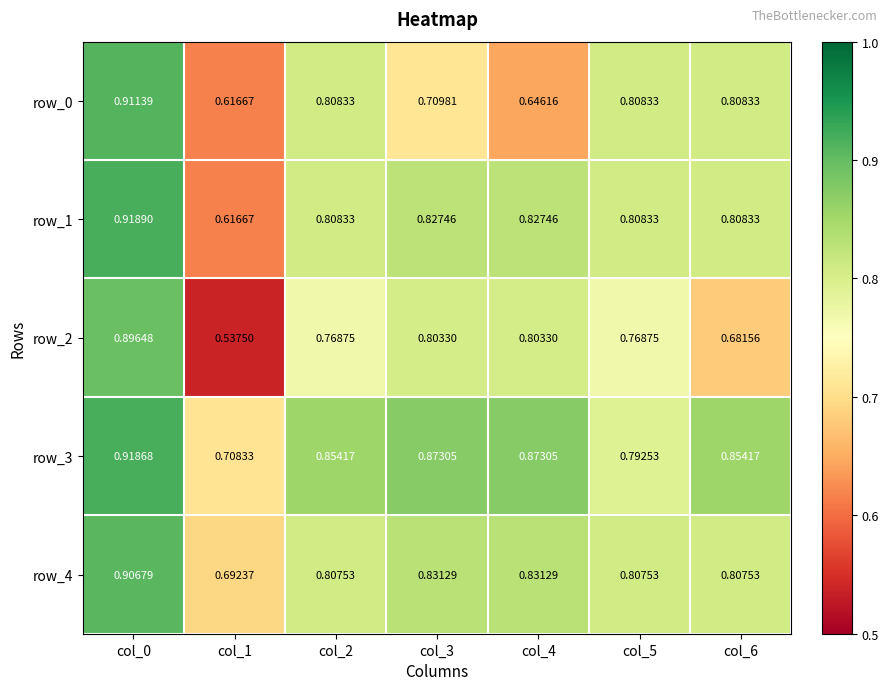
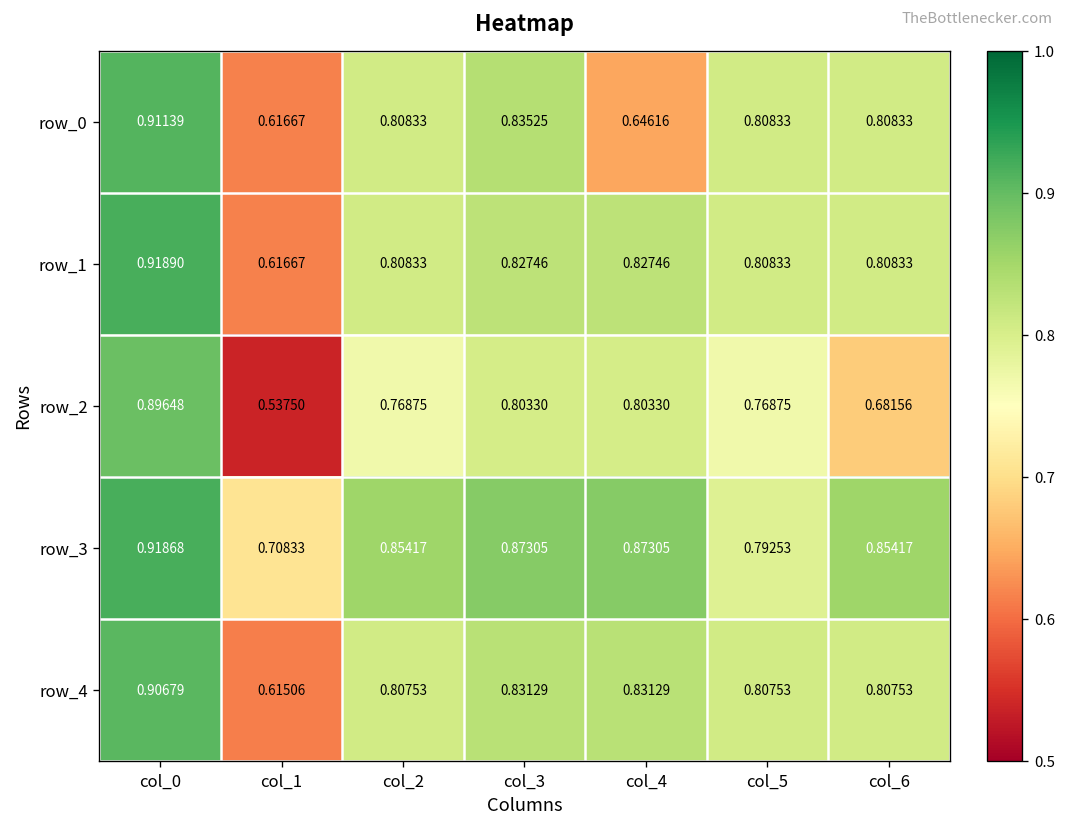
row_0, col_3: 0.70981 -> 0.83525
row_4, col_1: 0.69237 -> 0.61506
